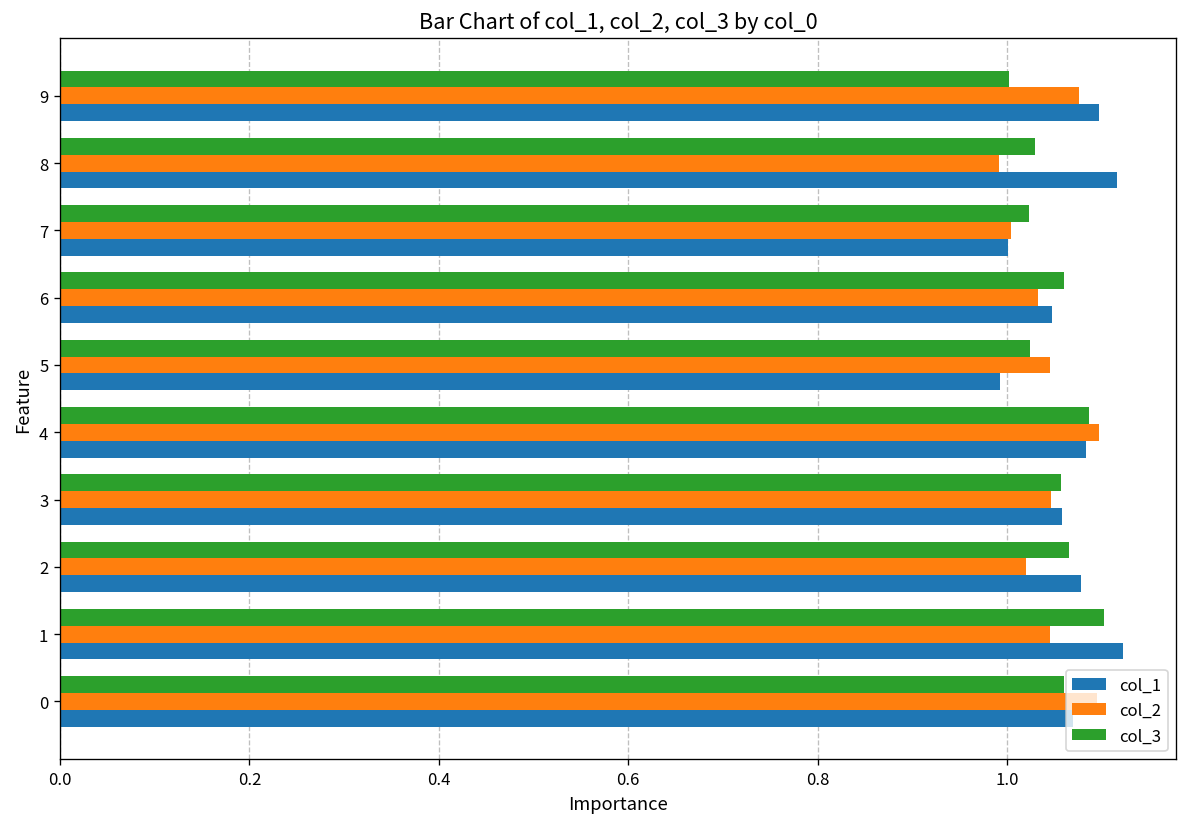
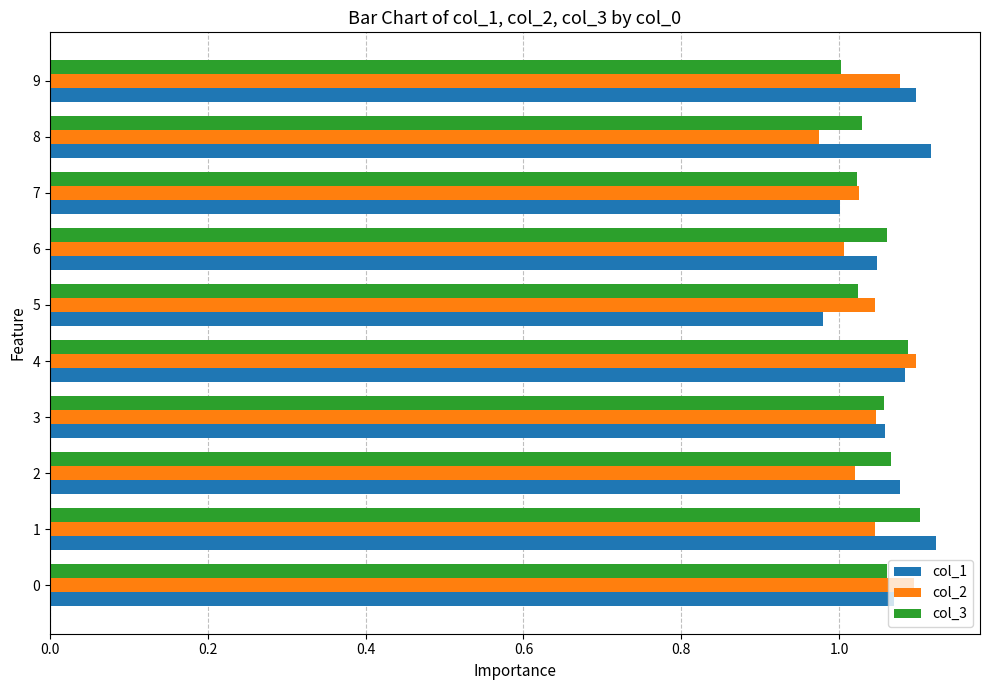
col_2, 8: 0.99 -> 0.98
col_2, 7: 1.00 -> 1.02
col_2, 6: 1.03 -> 1.01
col_1, 5: 0.99 -> 0.98
